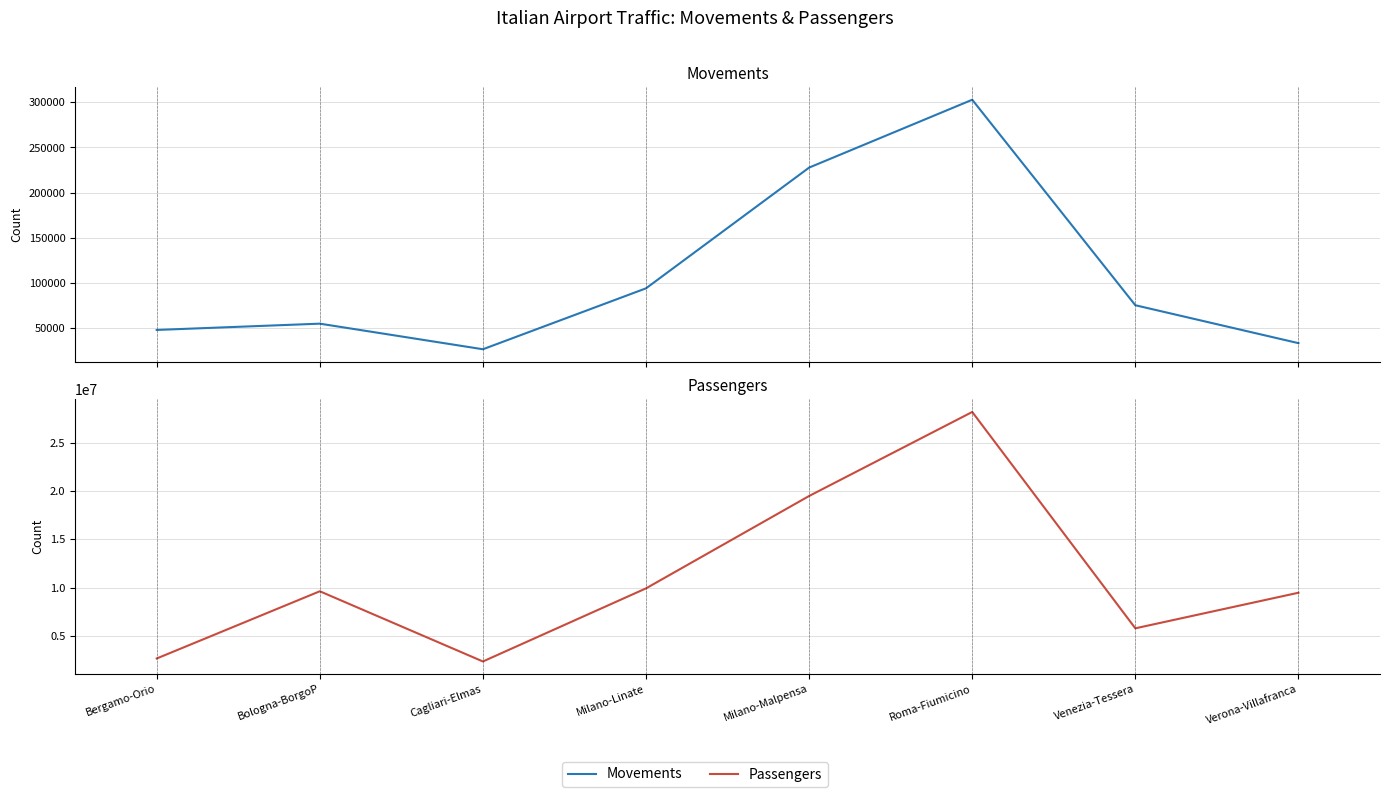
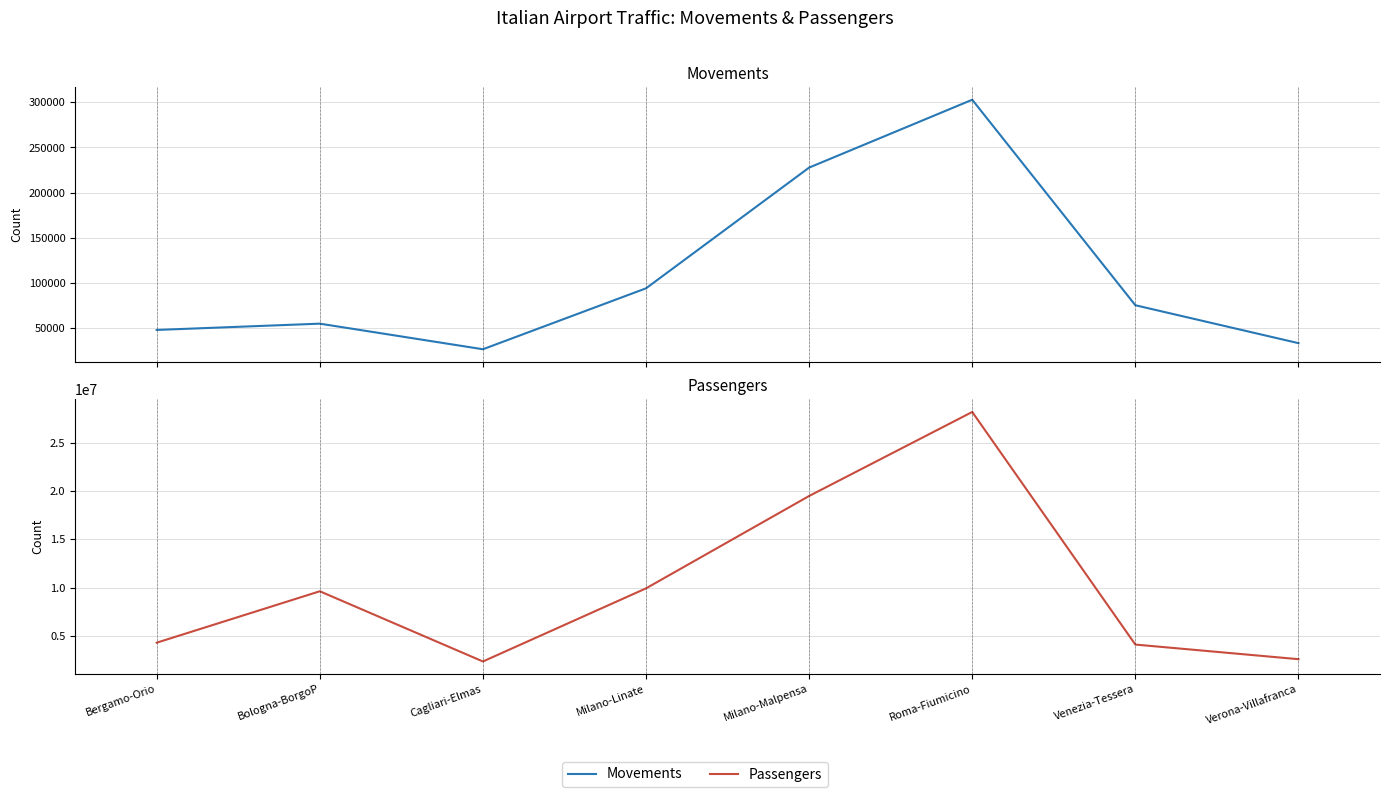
Passengers, Bergamo-Orio: 3000000 -> 4000000
Passengers, Venezia-Tessera: 6000000 -> 4000000
Passengers, Verona-Villafranca: 9000000 -> 3000000
